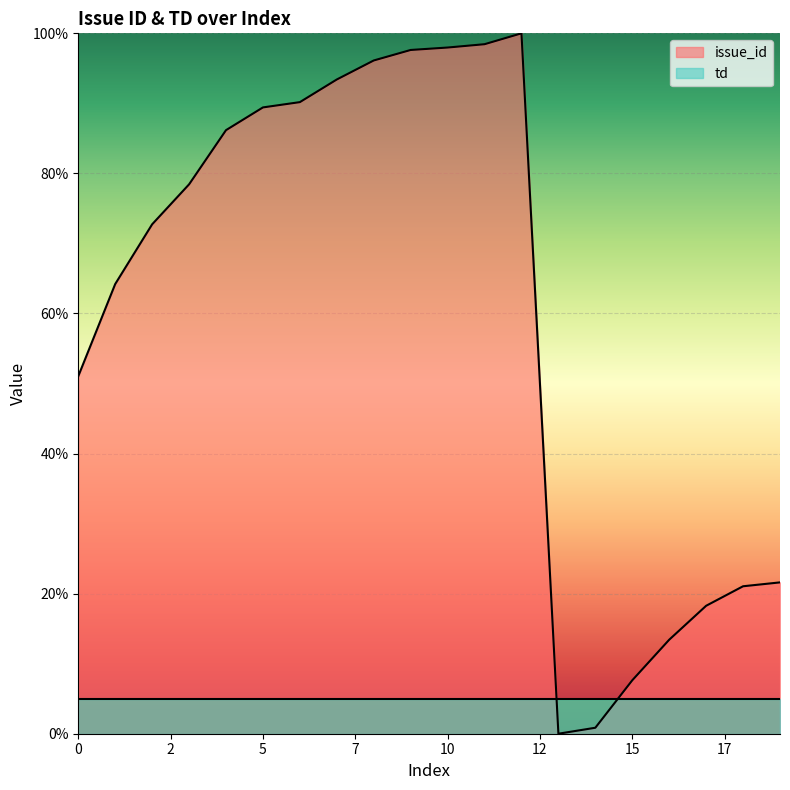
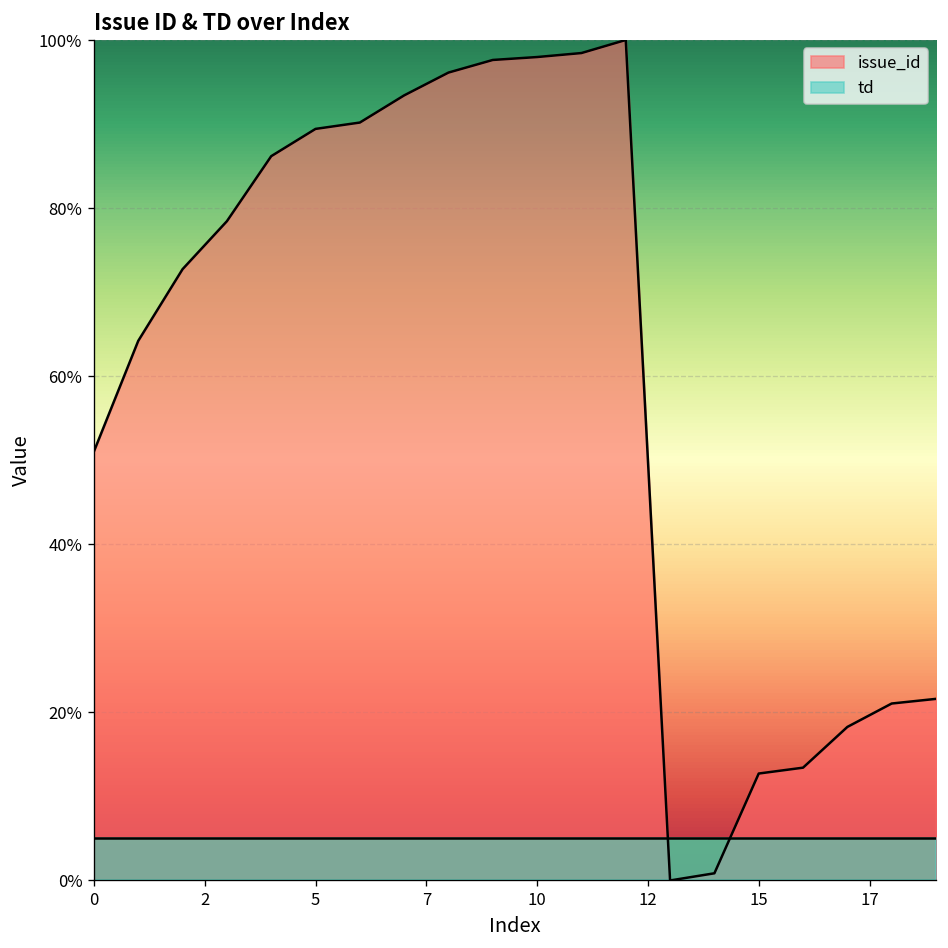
issue_id, 15: 8% -> 13%
